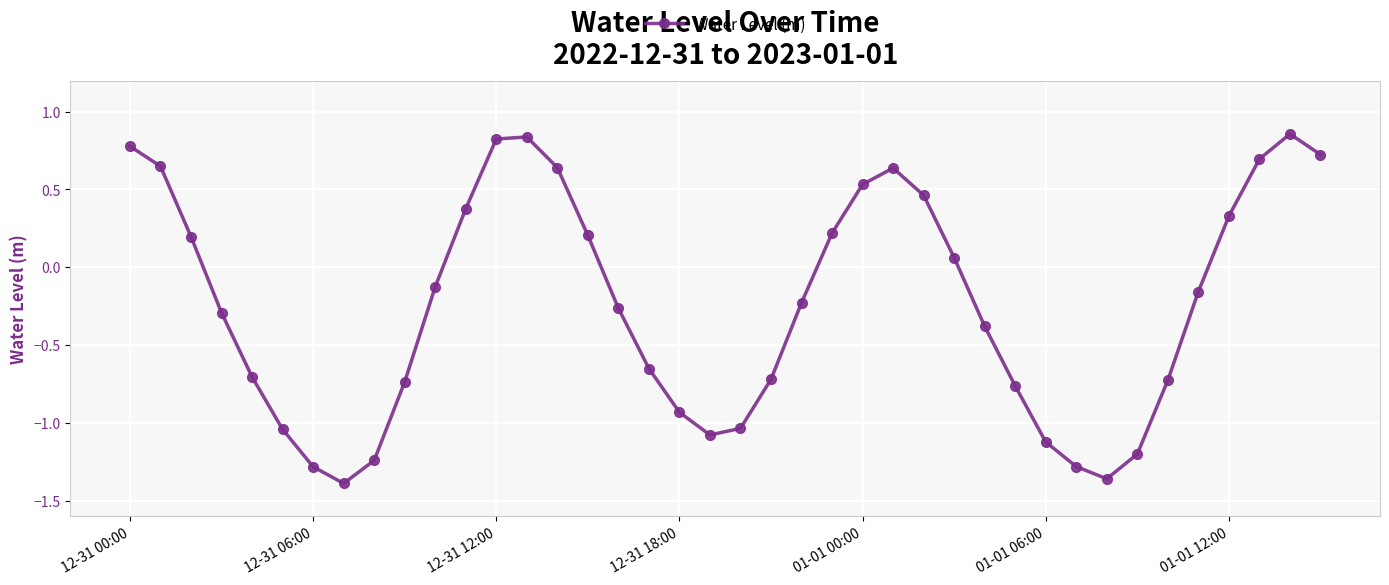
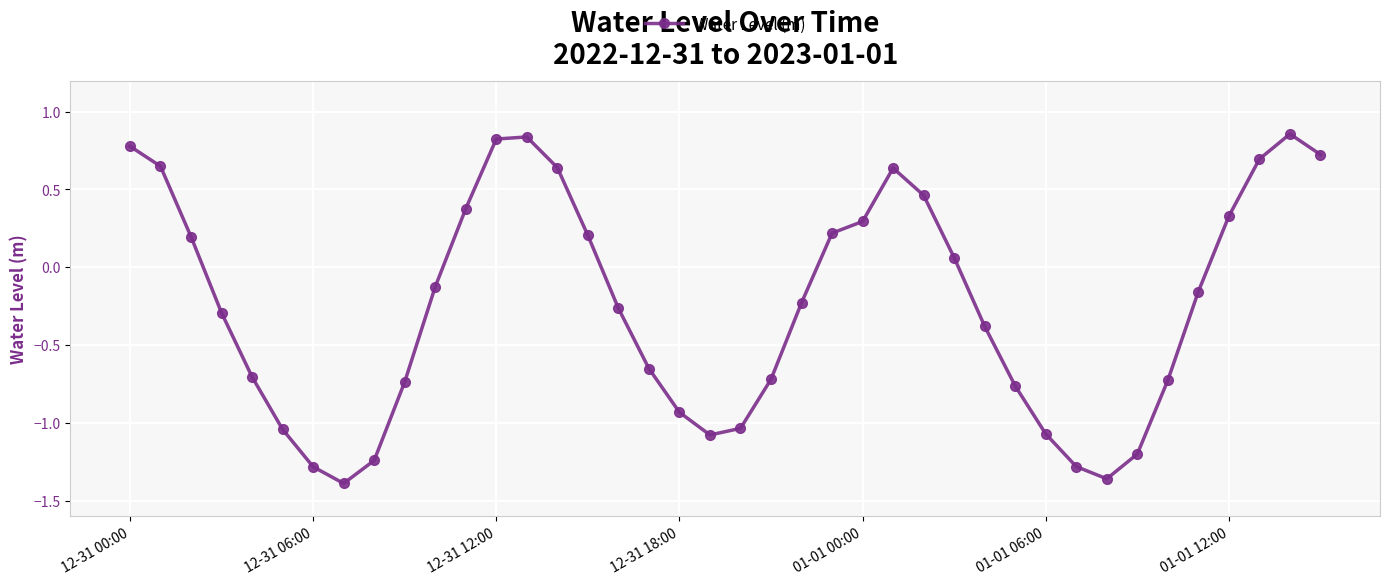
01-01 00:00: 0.53 -> 0.29
01-01 06:00: -1.12 -> -1.07
